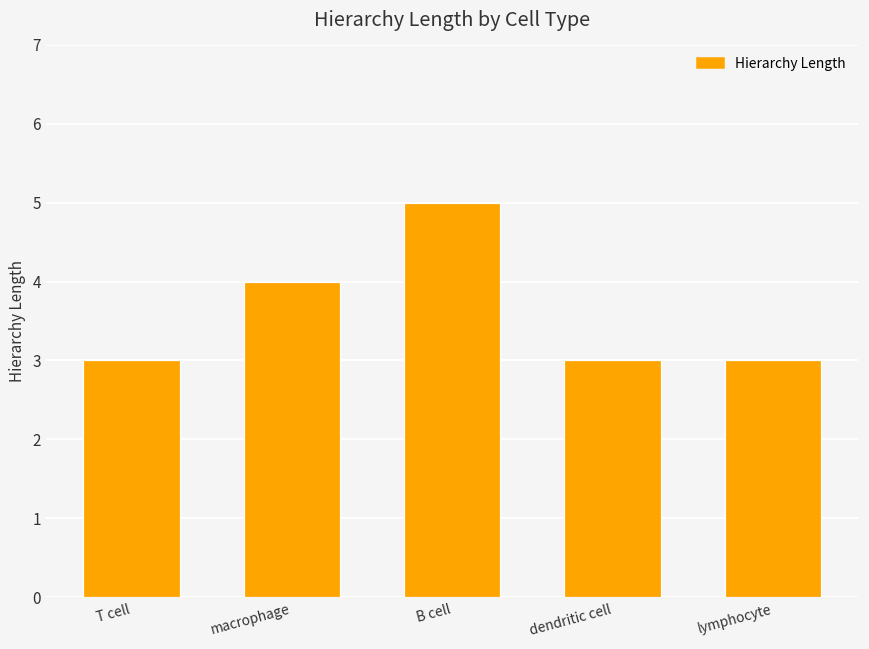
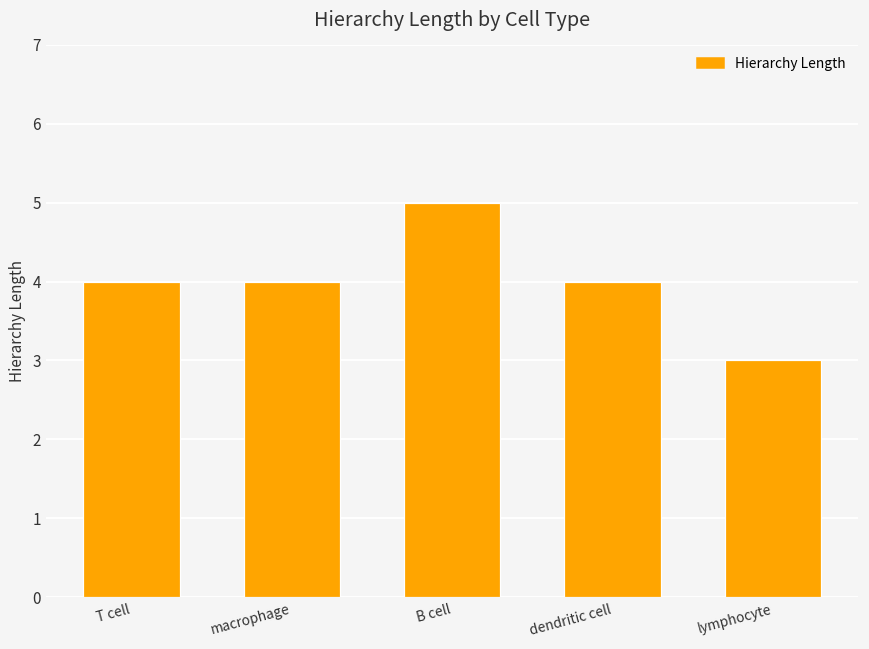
T cell: 3 -> 4
dendritic cell: 3 -> 4
